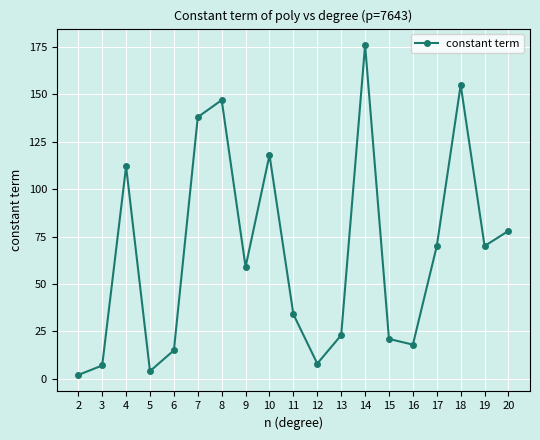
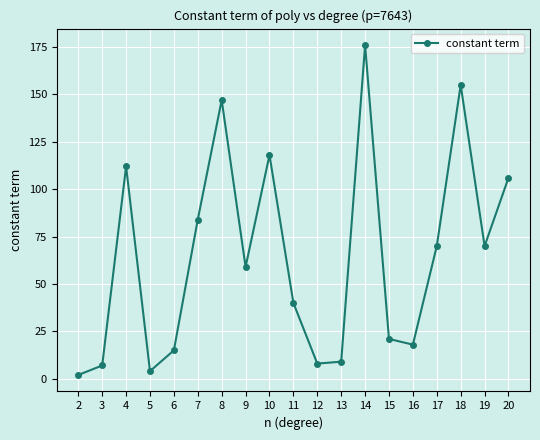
7: 138 -> 84
11: 34 -> 40
13: 23 -> 9
20: 78 -> 106
